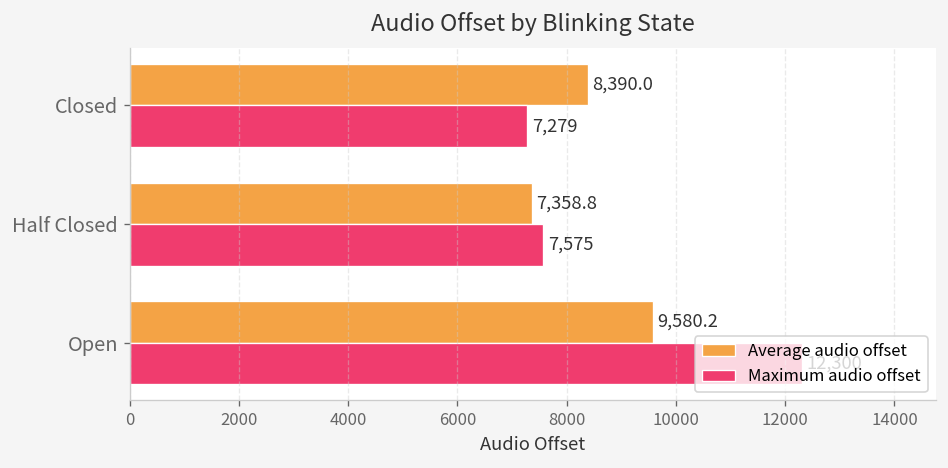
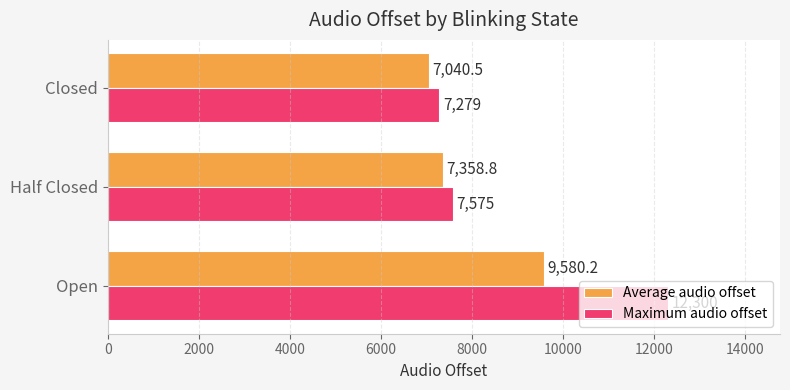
Average audio offset, Closed: 8,390.0 -> 7,040.5
